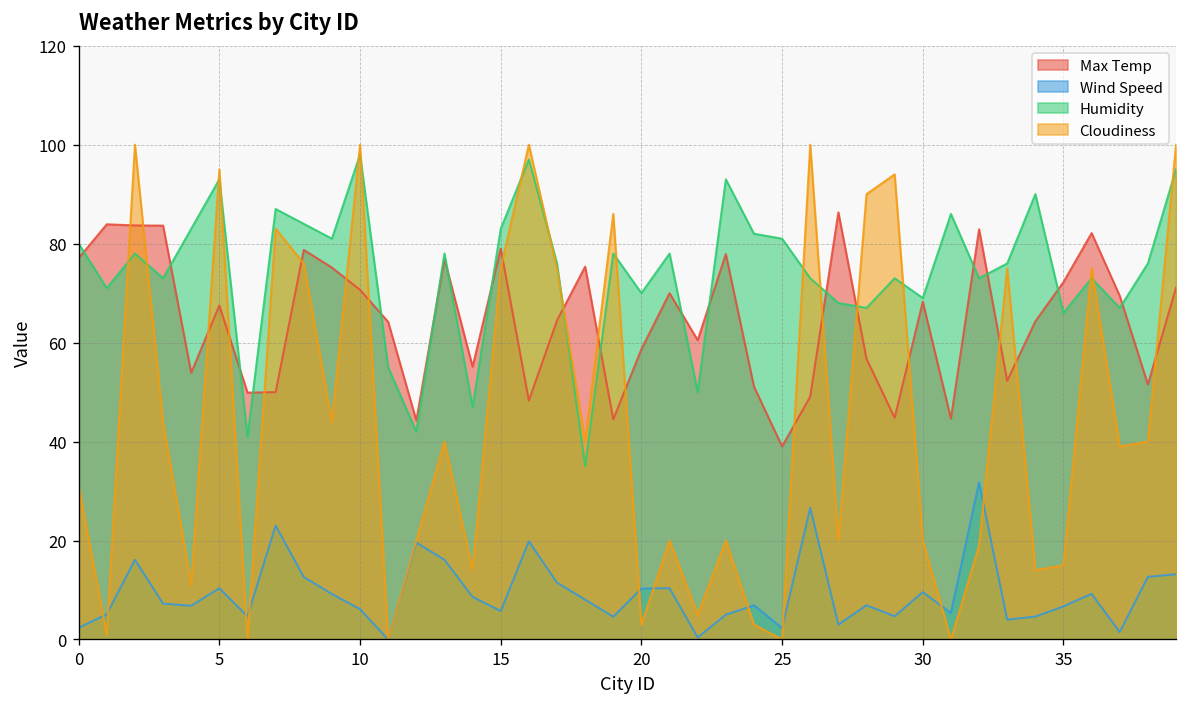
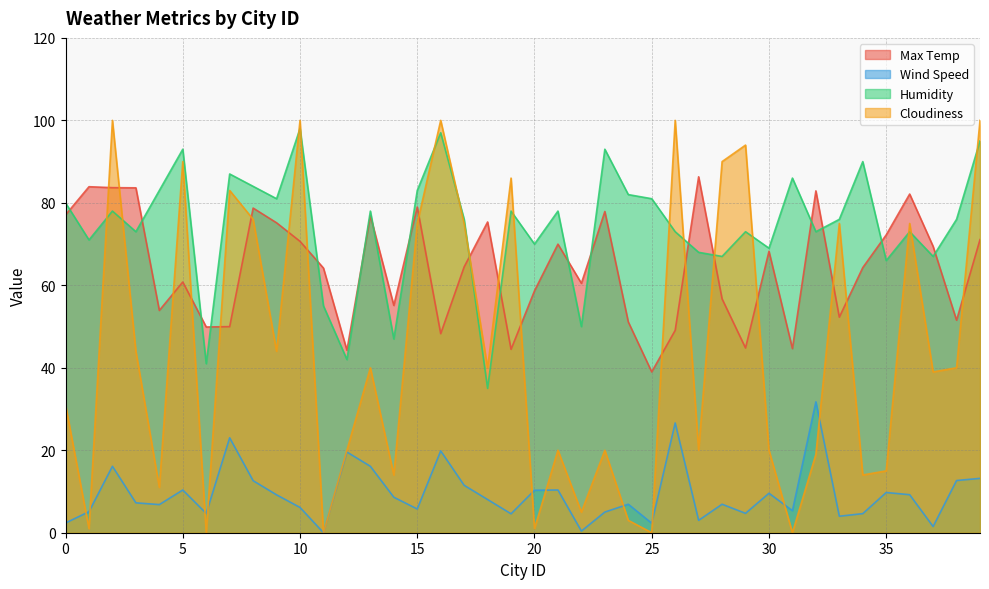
Max Temp, 5: 68 -> 61
Cloudiness, 5: 95 -> 90
Cloudiness, 20: 3 -> 1
Wind Speed, 35: 7 -> 10
